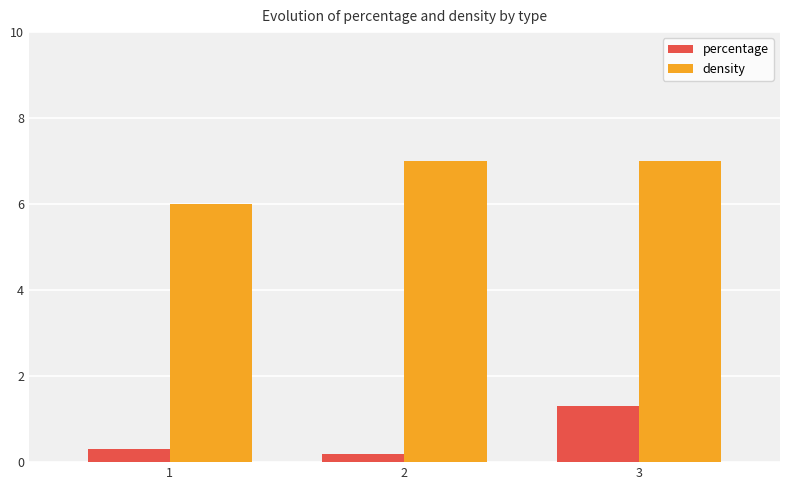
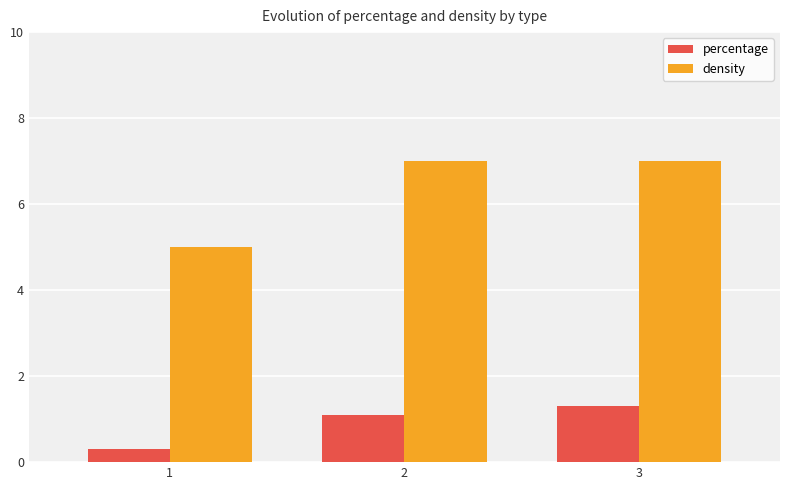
density, 1: 6 -> 5
percentage, 2: 0.2 -> 1.1
